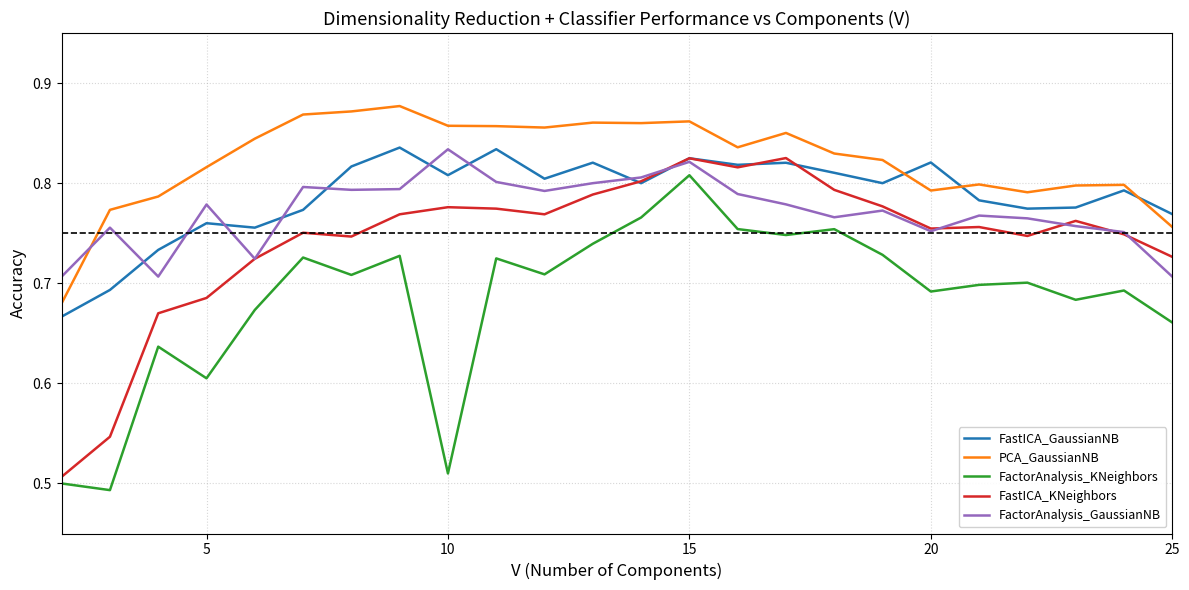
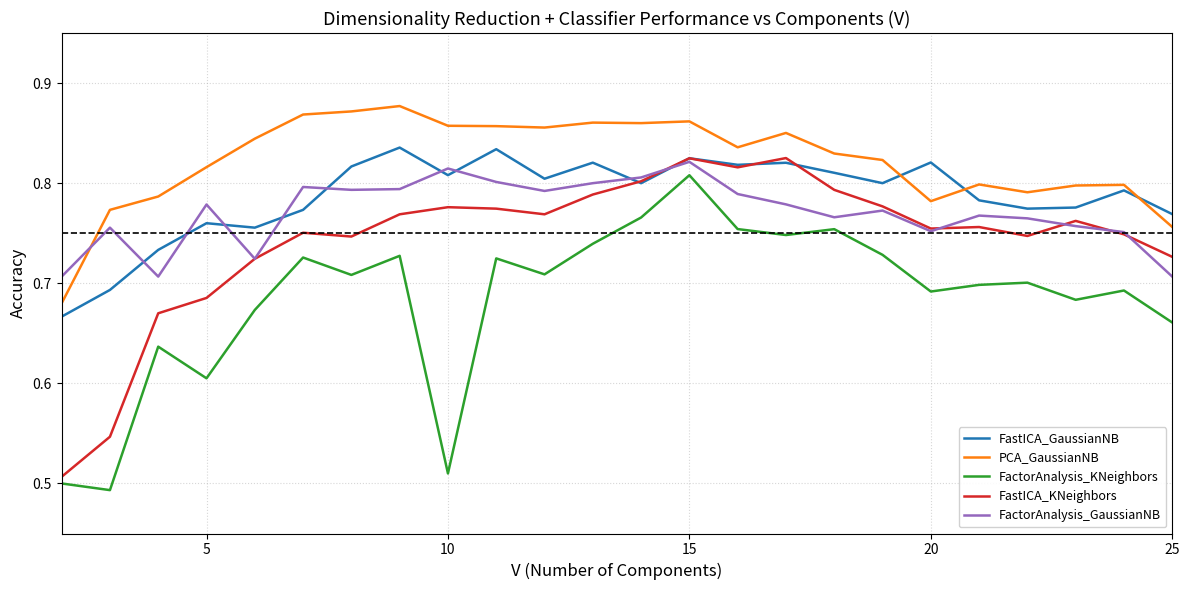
FactorAnalysis_GaussianNB, 10: 0.834 -> 0.815
PCA_GaussianNB, 20: 0.793 -> 0.782
